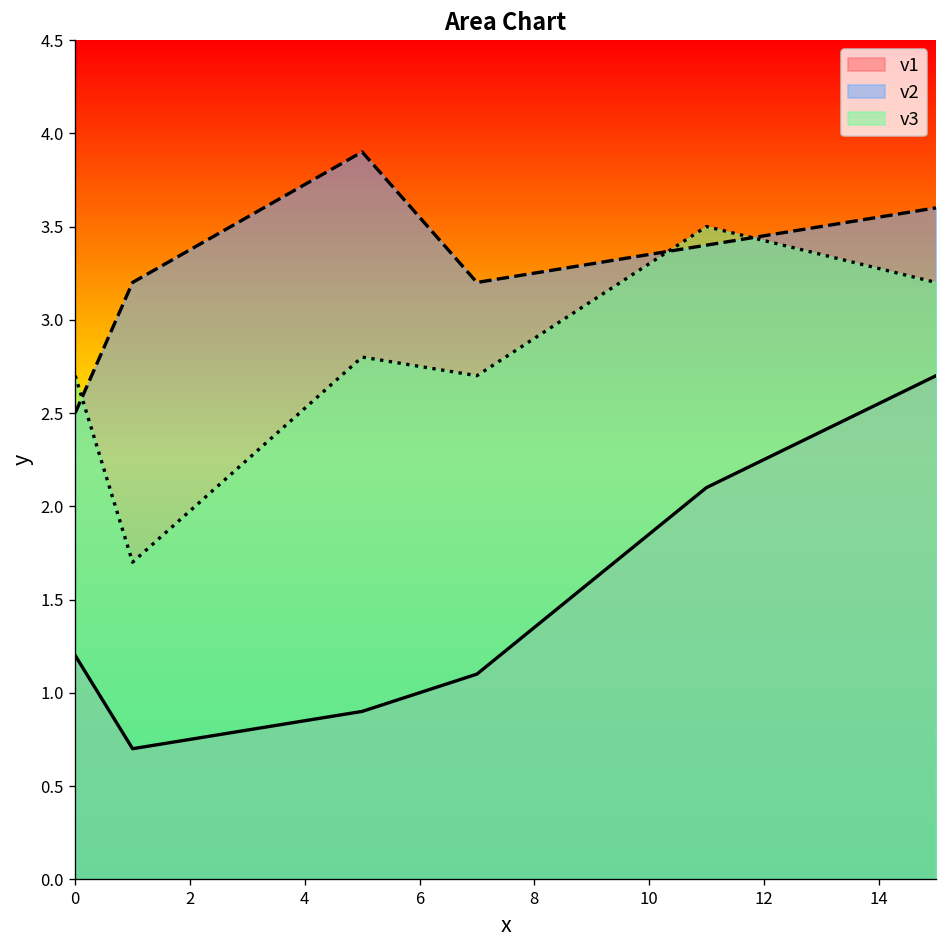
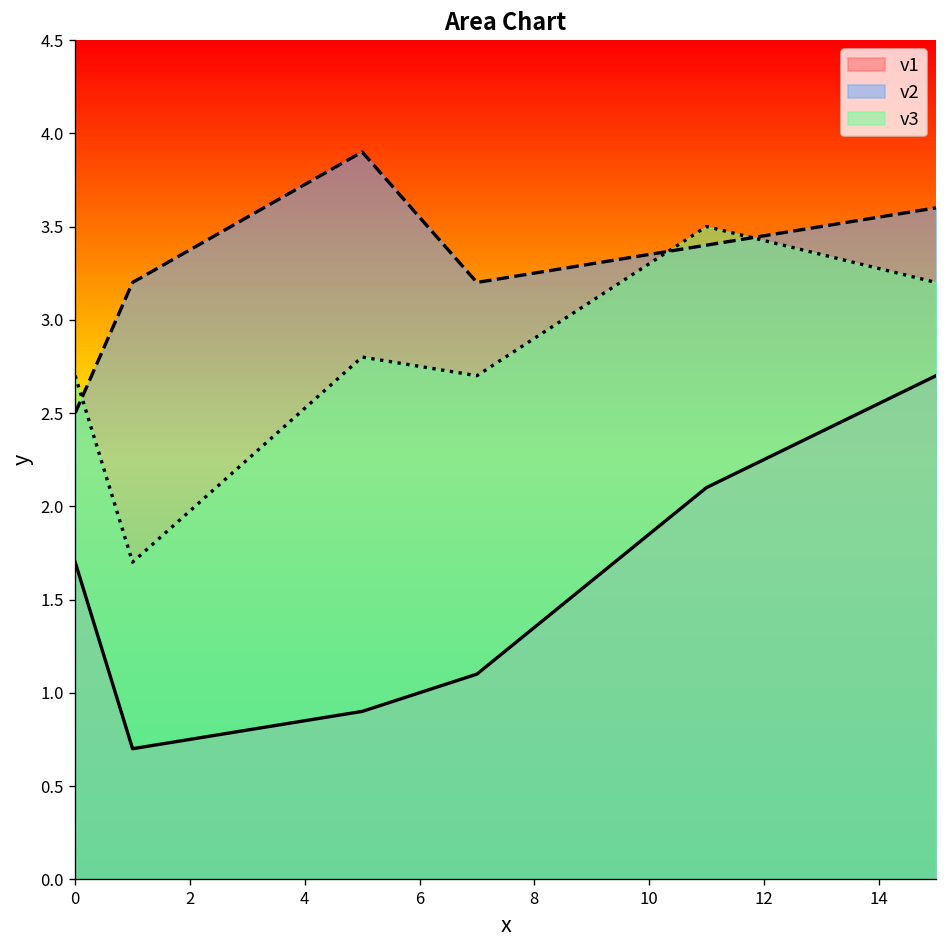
v1, 0: 1.2 -> 1.7
